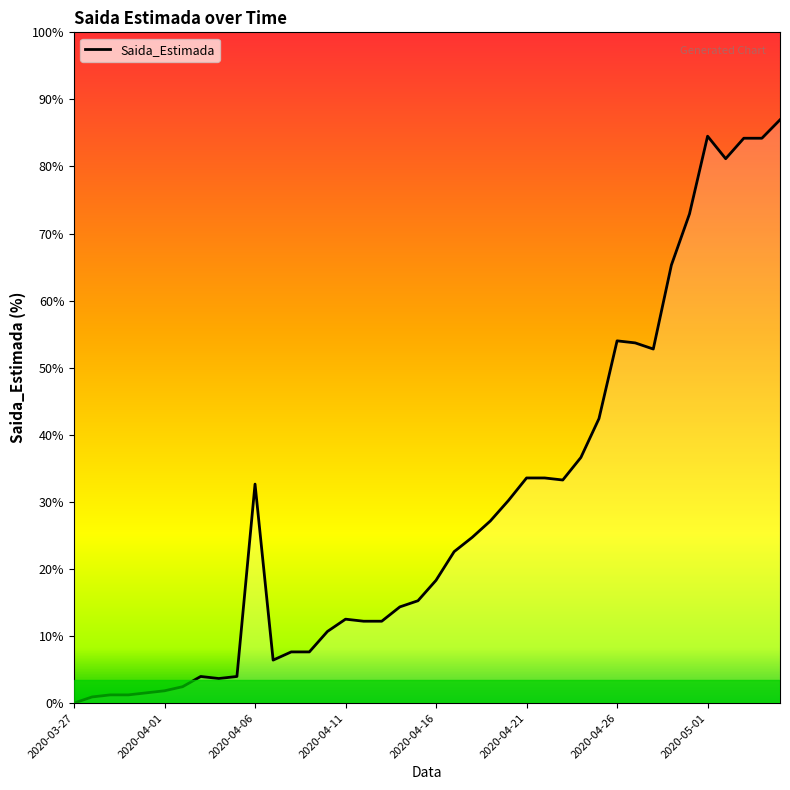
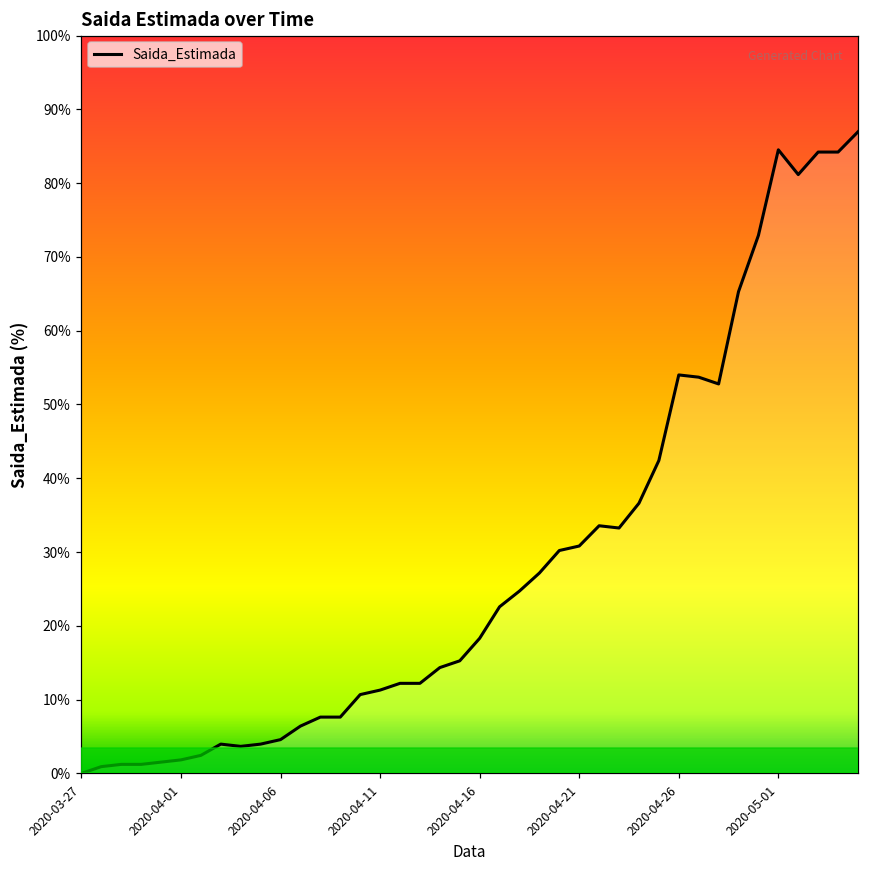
2020-04-06: 33% -> 5%
2020-04-11: 13% -> 11%
2020-04-21: 34% -> 31%
